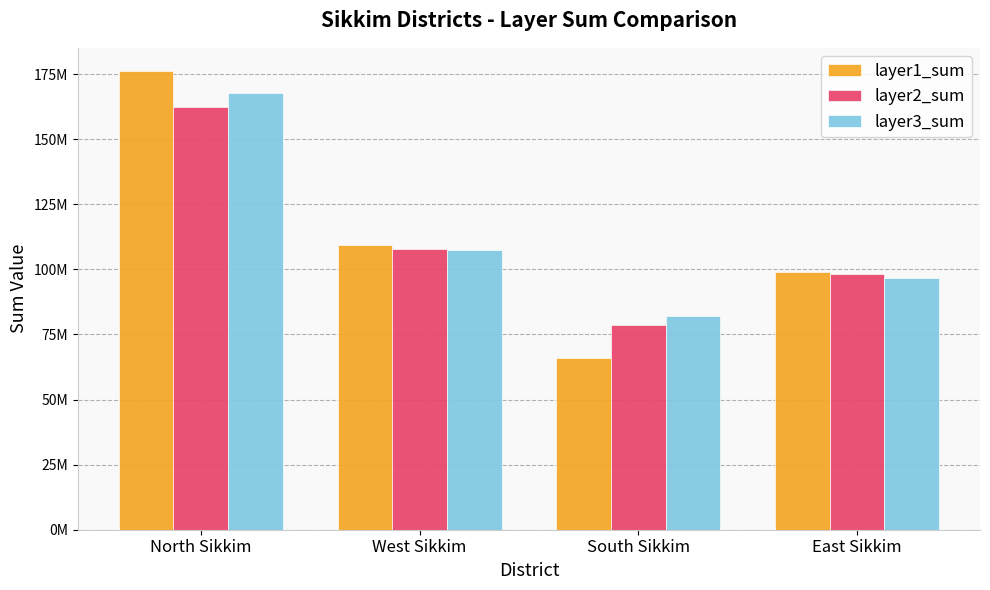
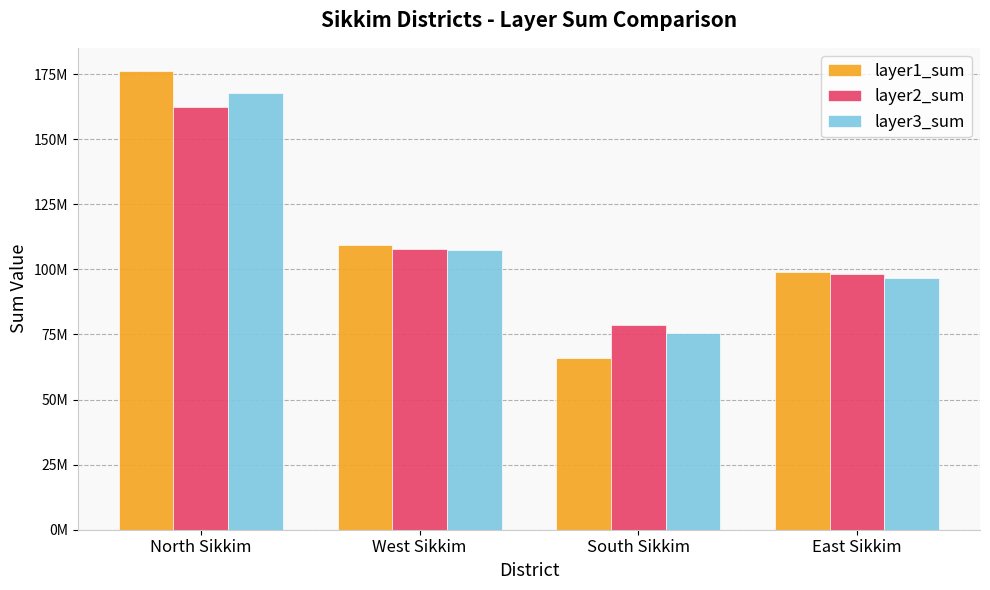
layer3_sum, South Sikkim: 82000000 -> 76000000
